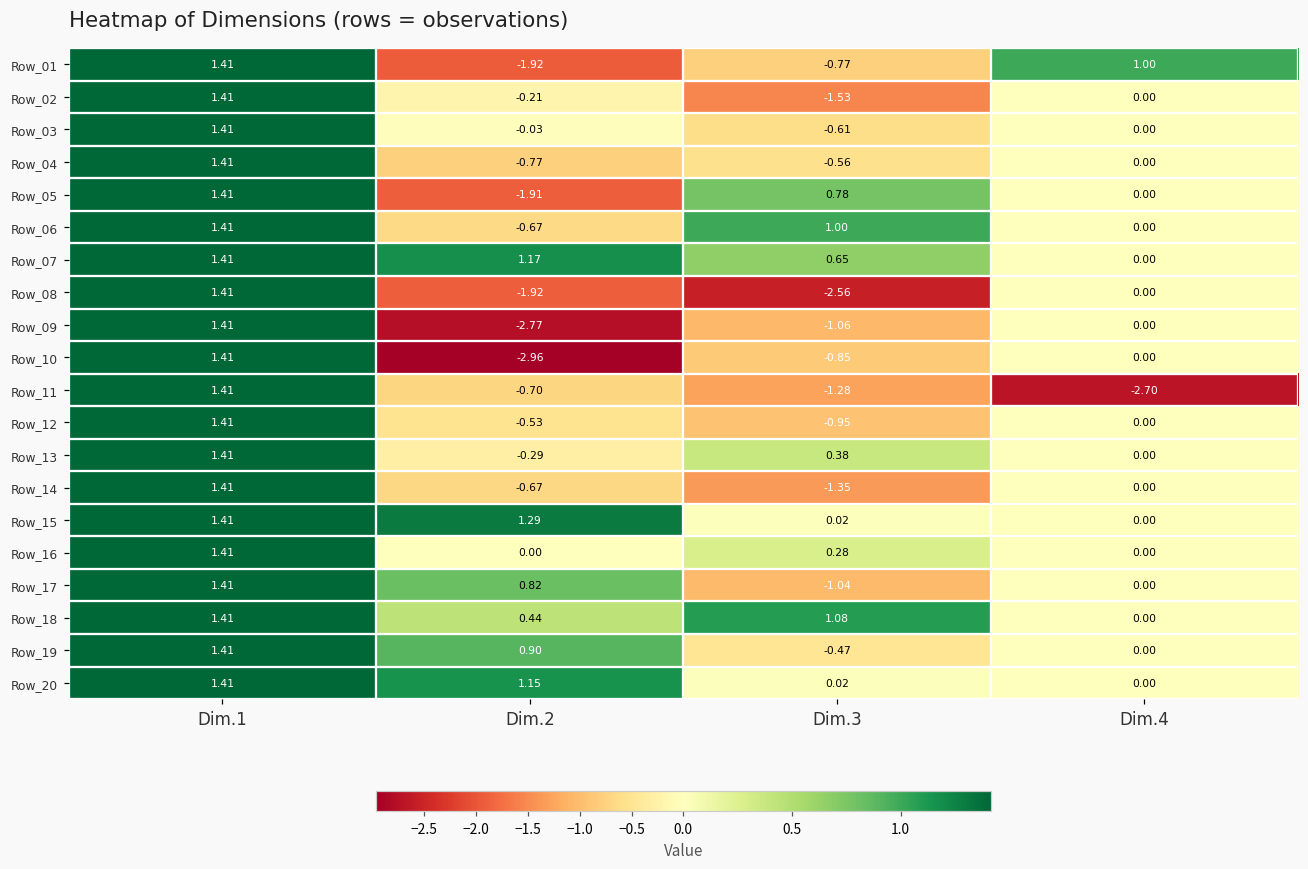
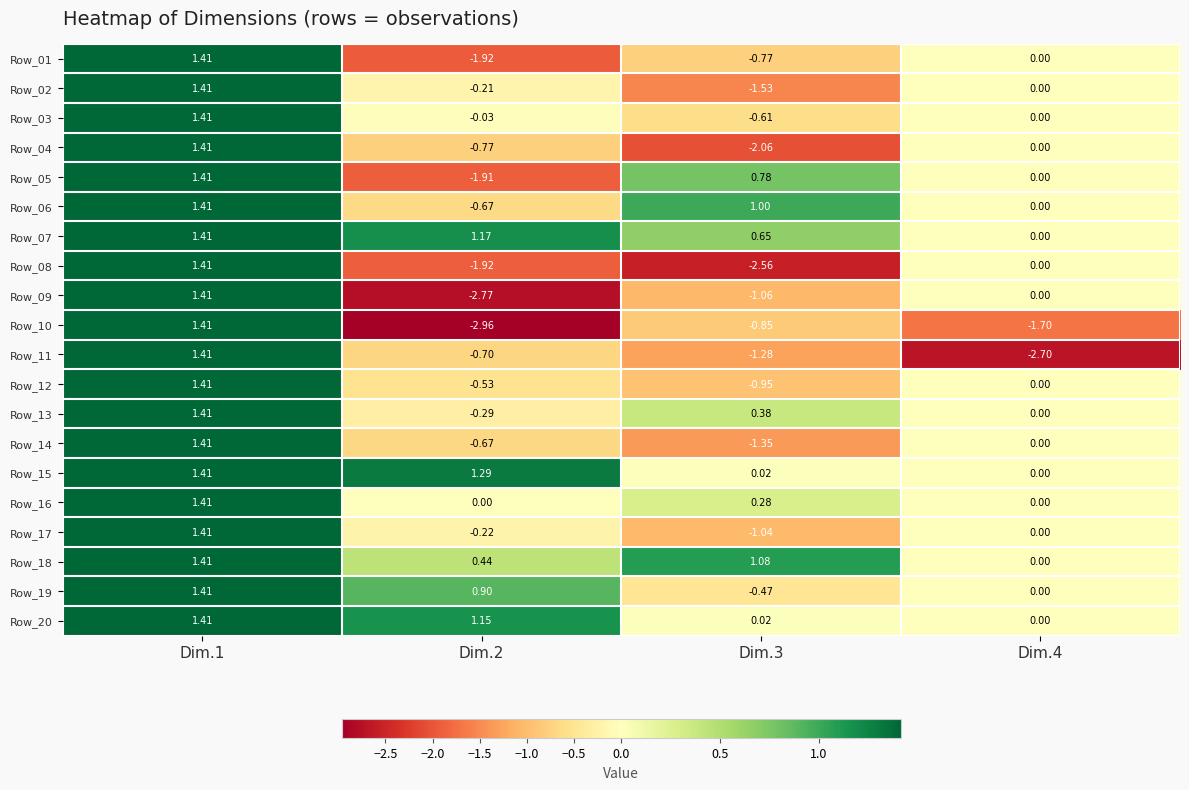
Row_01, Dim.4: 1.00 -> 0.00
Row_04, Dim.3: -0.56 -> -2.06
Row_10, Dim.4: 0.00 -> -1.70
Row_17, Dim.2: 0.82 -> -0.22
